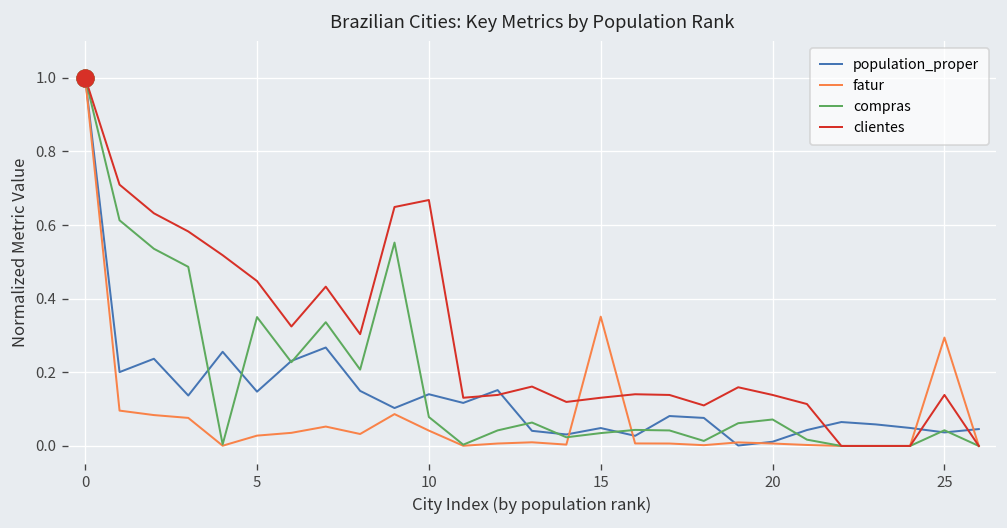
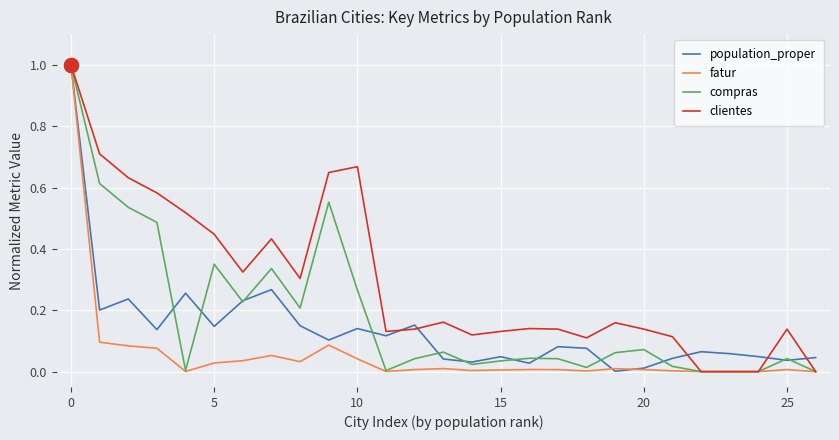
compras, 10: 0.08 -> 0.27
fatur, 15: 0.35 -> 0.01
fatur, 25: 0.29 -> 0.01
